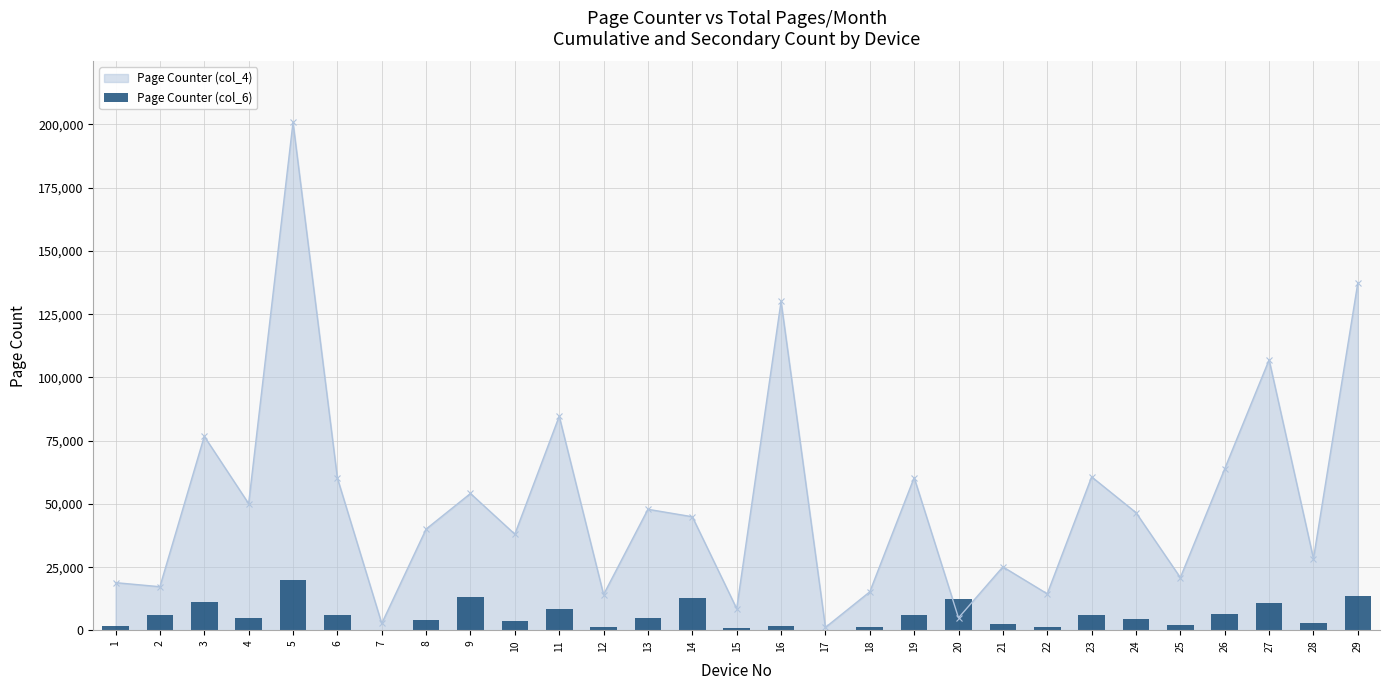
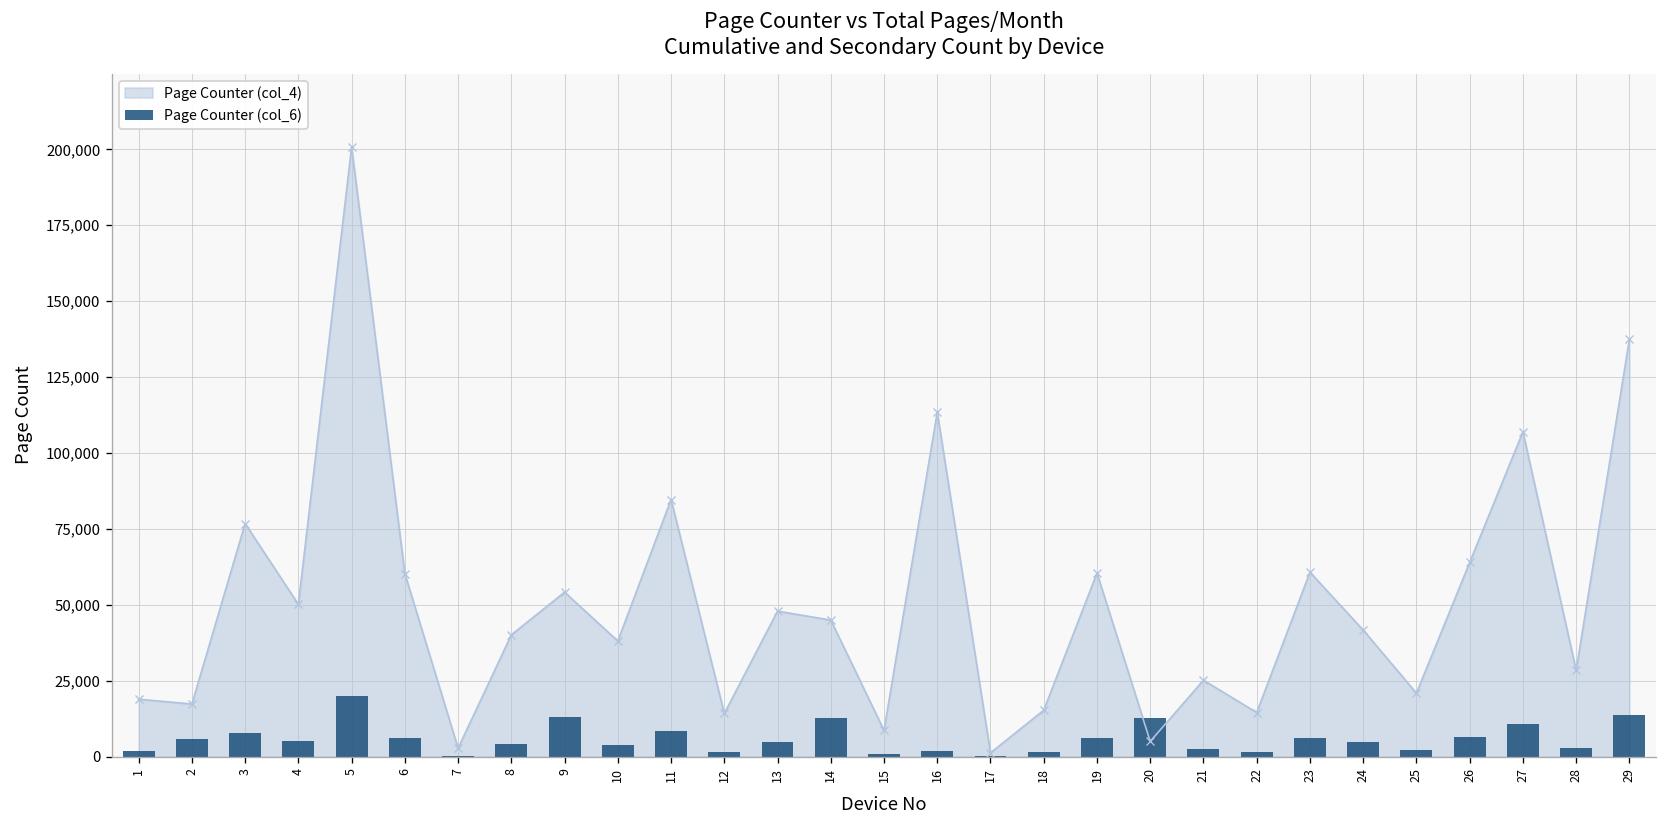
Page Counter (col_6), 3: 11,000 -> 8,000
Page Counter (col_4), 16: 130,000 -> 113,000
Page Counter (col_4), 24: 47,000 -> 42,000
